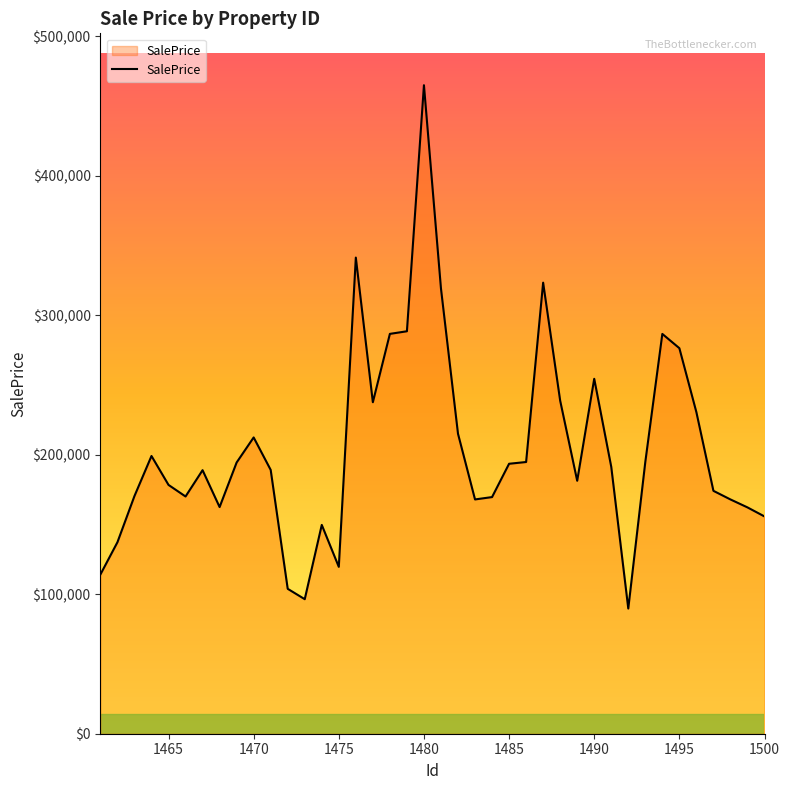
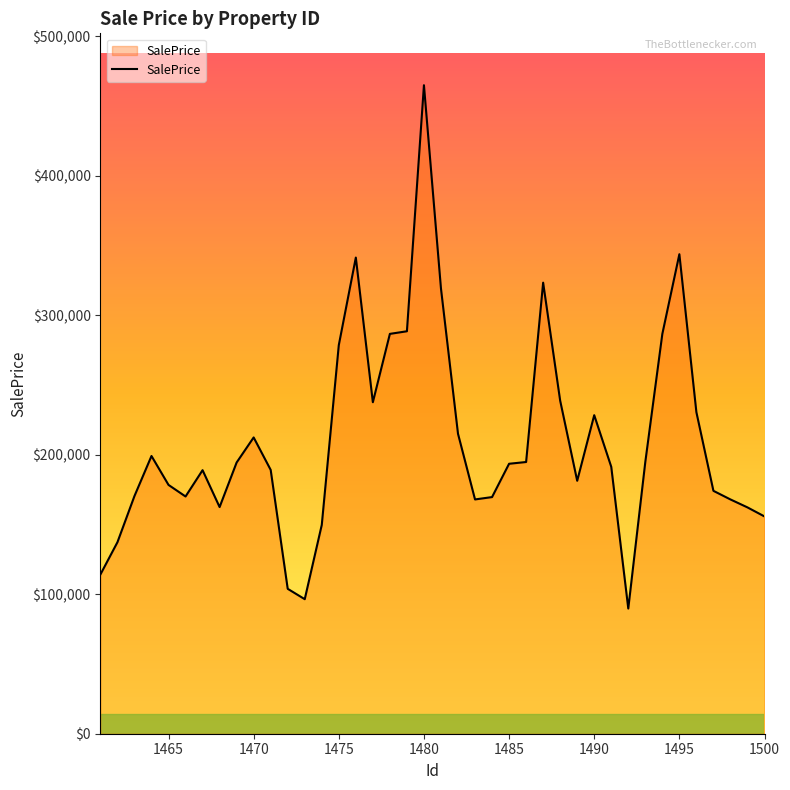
1475: $120,000 -> $279,000
1490: $254,000 -> $228,000
1495: $276,000 -> $344,000
